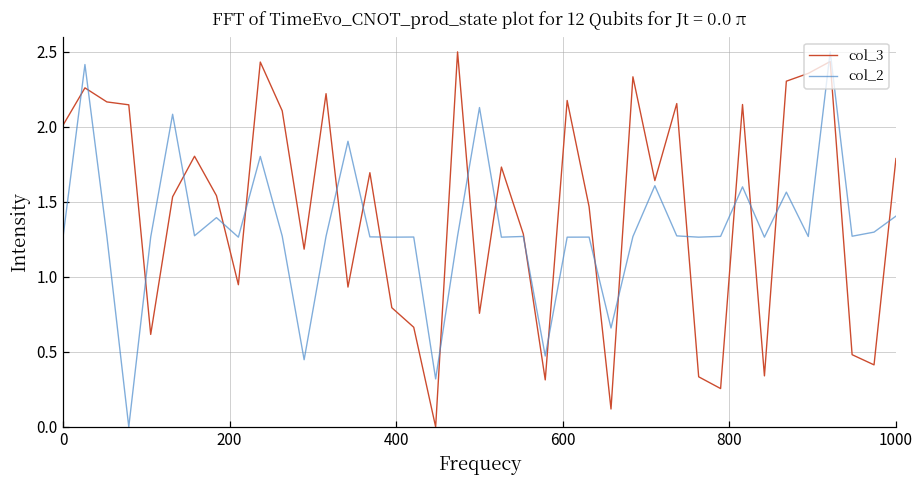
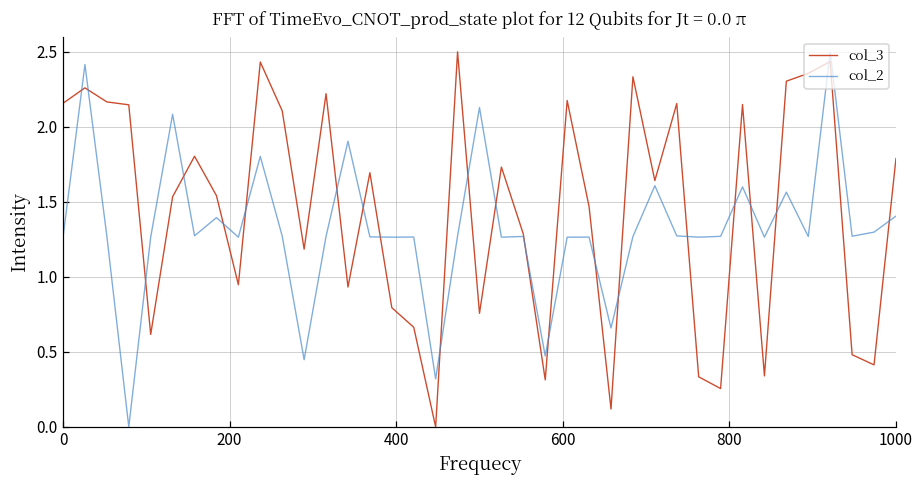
col_3, 0: 2.01 -> 2.16
